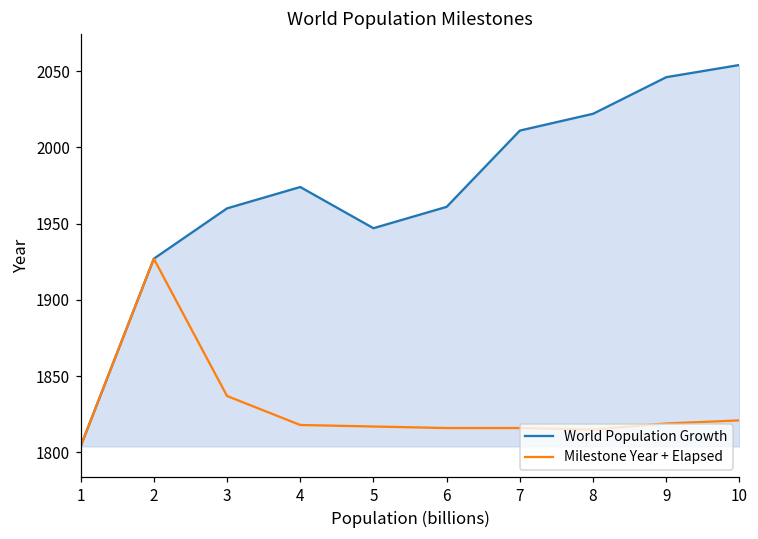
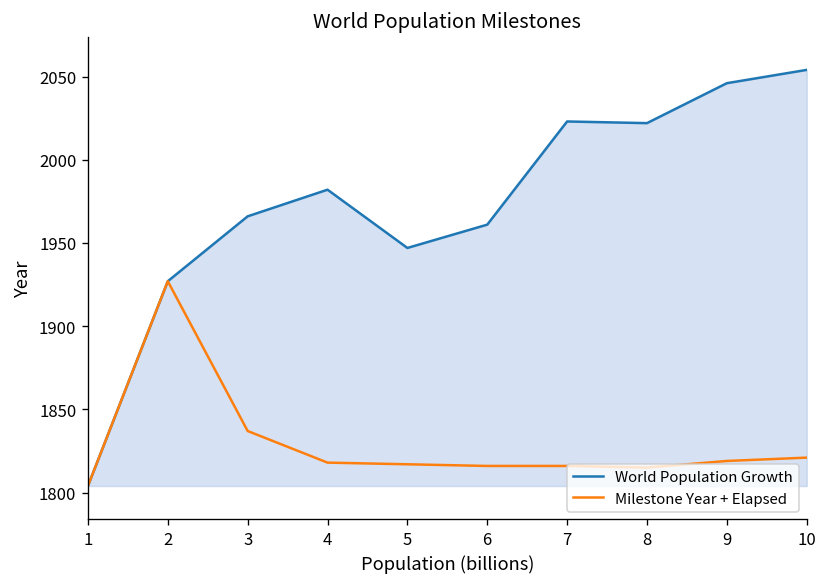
World Population Growth, 3: 1960 -> 1966
World Population Growth, 4: 1974 -> 1982
World Population Growth, 7: 2011 -> 2023
